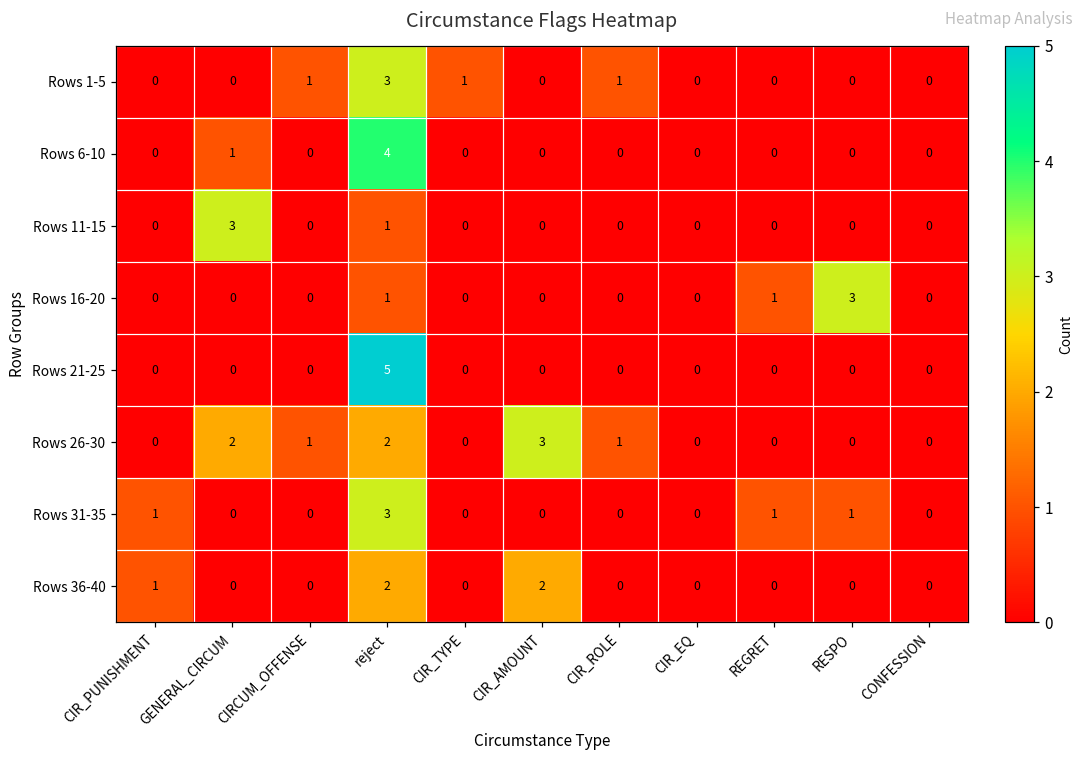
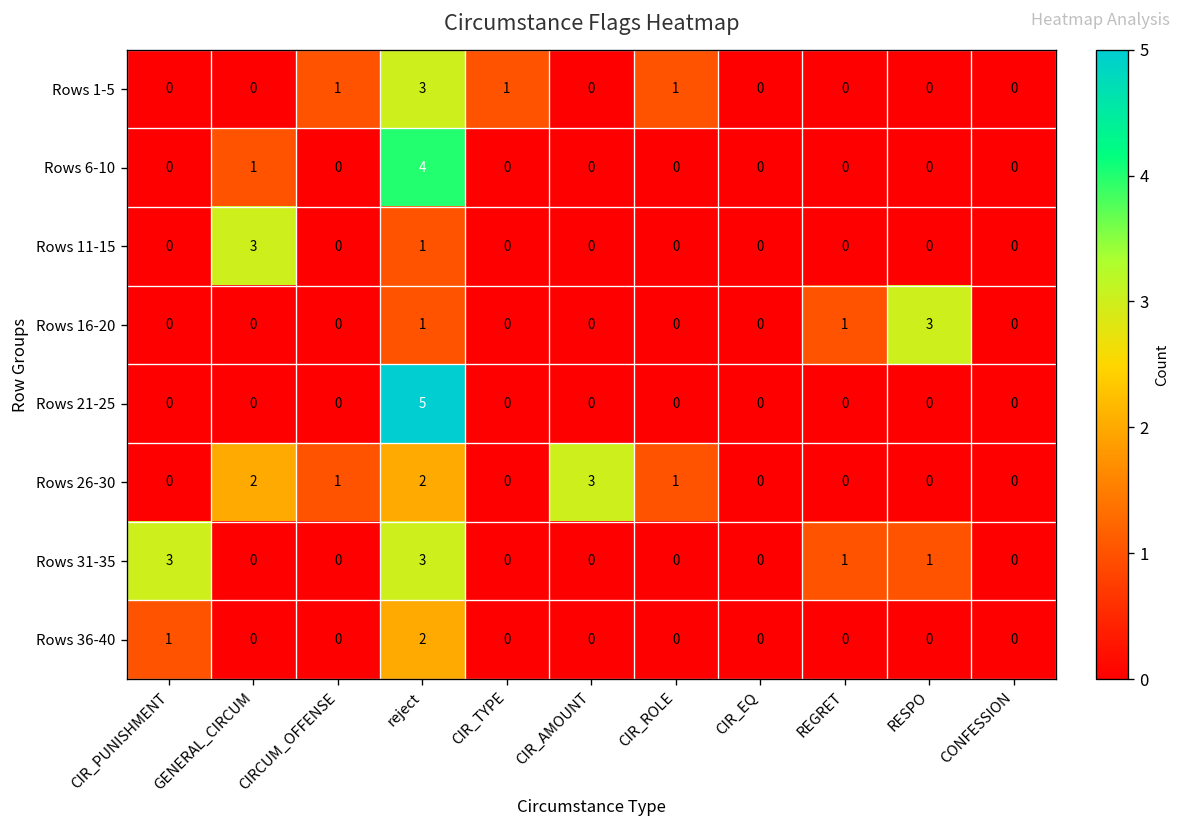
Rows 31-35, CIR_PUNISHMENT: 1 -> 3
Rows 36-40, CIR_AMOUNT: 2 -> 0
